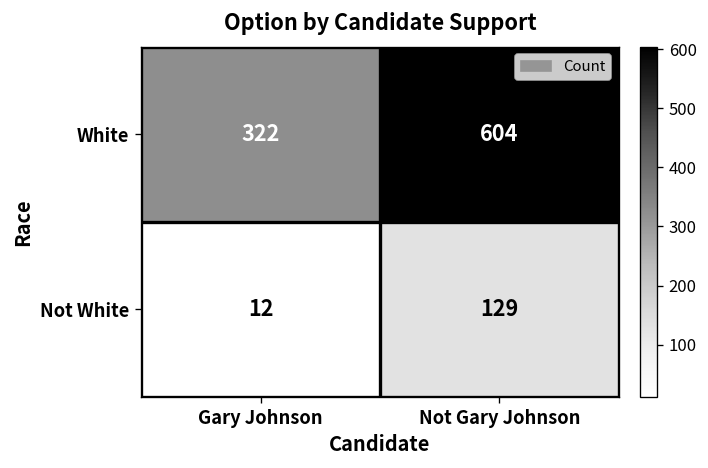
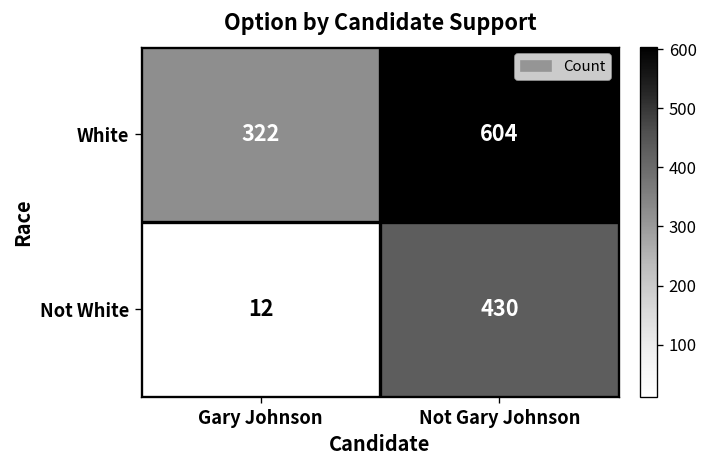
Not White, Not Gary Johnson: 129 -> 430
